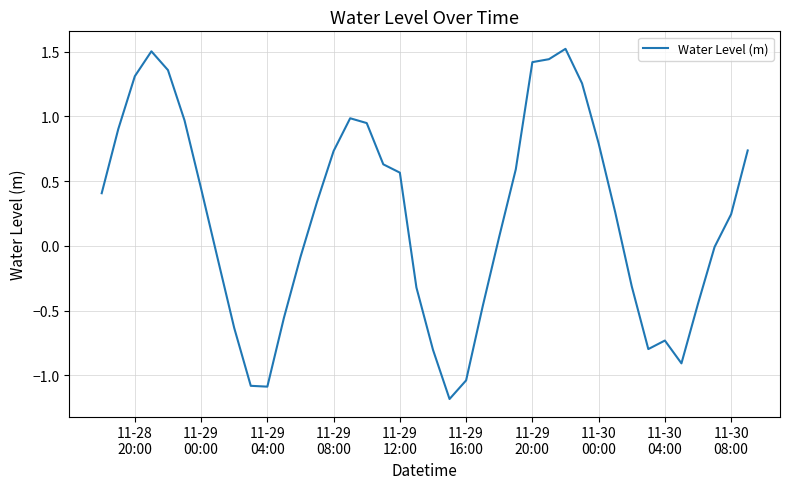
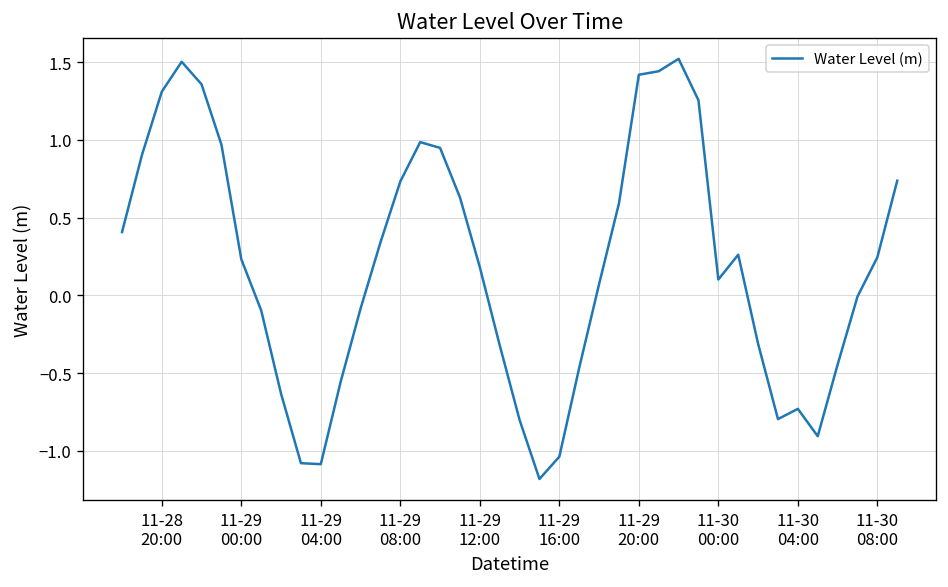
11-29 00:00: 0.44 -> 0.23
11-29 12:00: 0.57 -> 0.18
11-30 00:00: 0.79 -> 0.10
